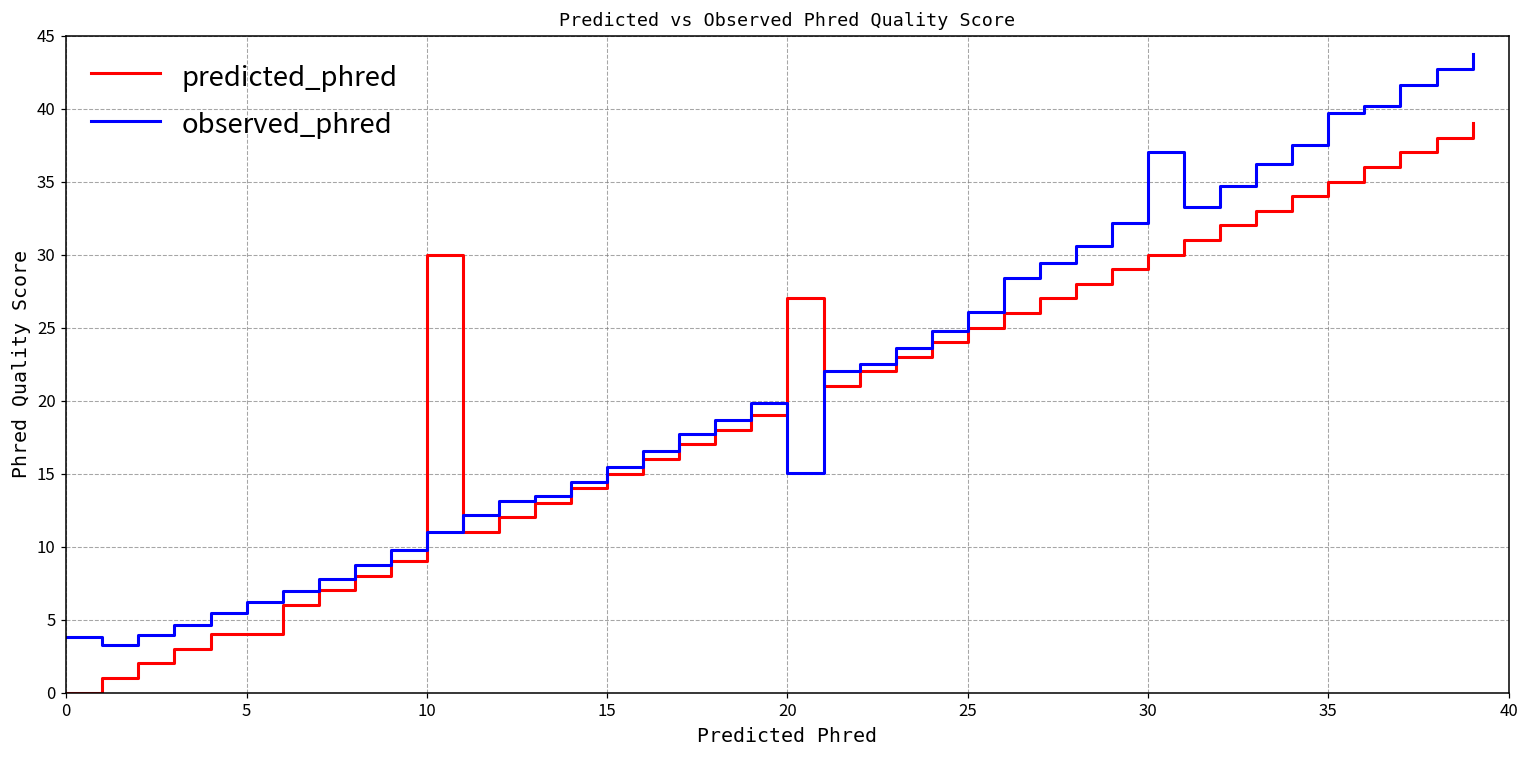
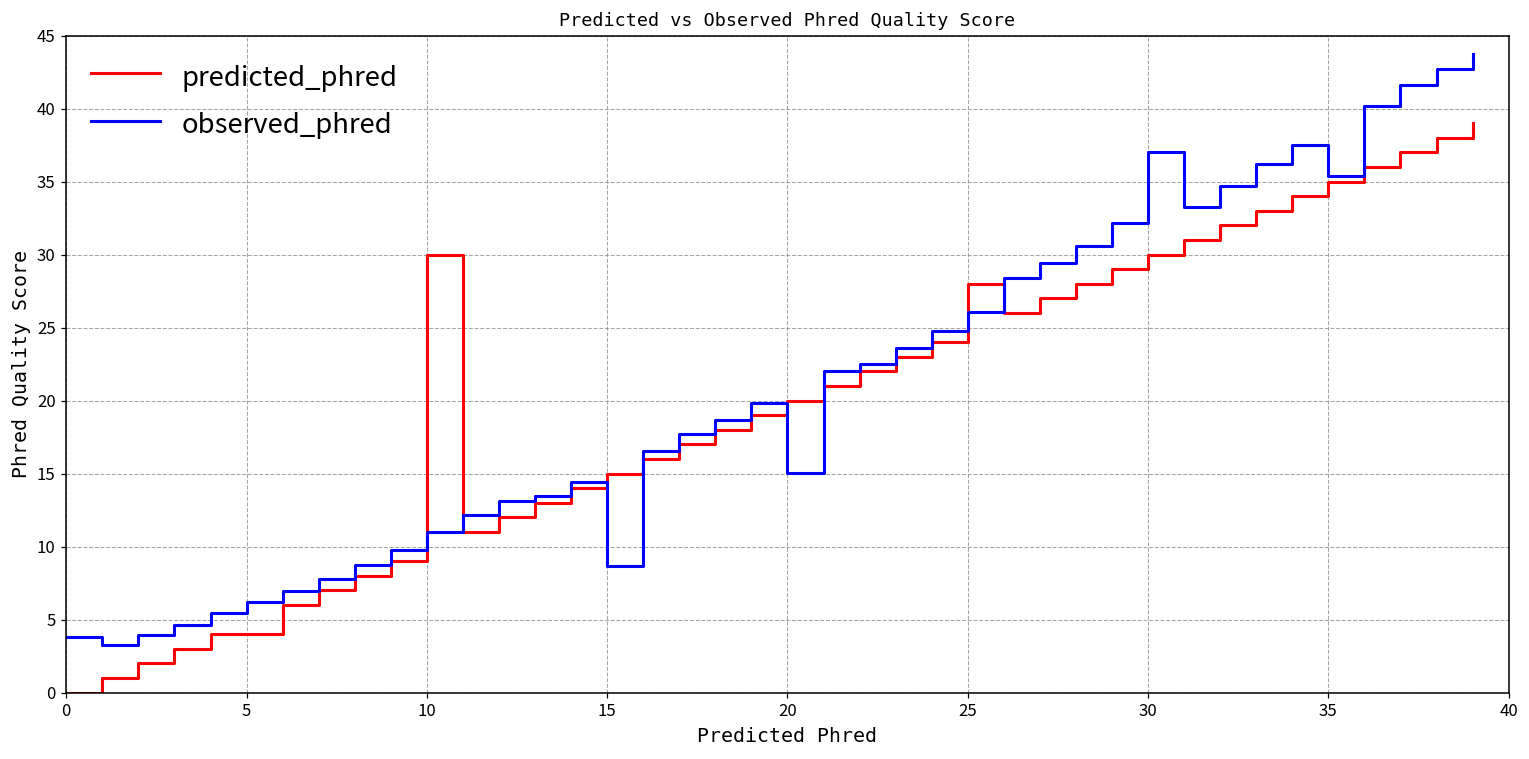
observed_phred, 15: 15.4 -> 8.7
predicted_phred, 20: 27 -> 20
predicted_phred, 25: 25 -> 28
observed_phred, 35: 39.7 -> 35.4
